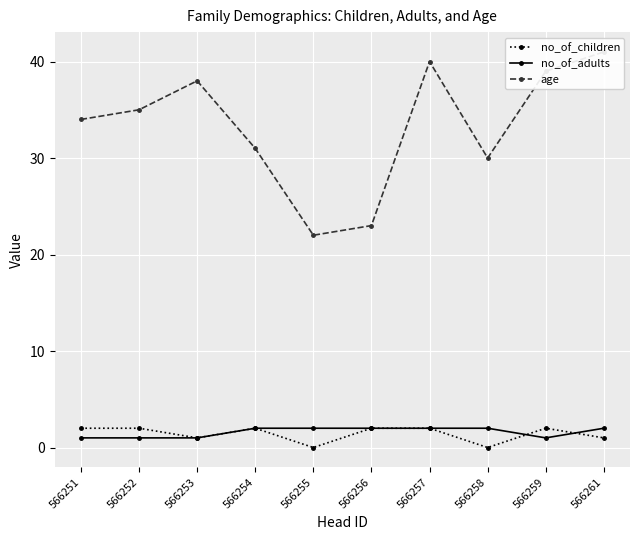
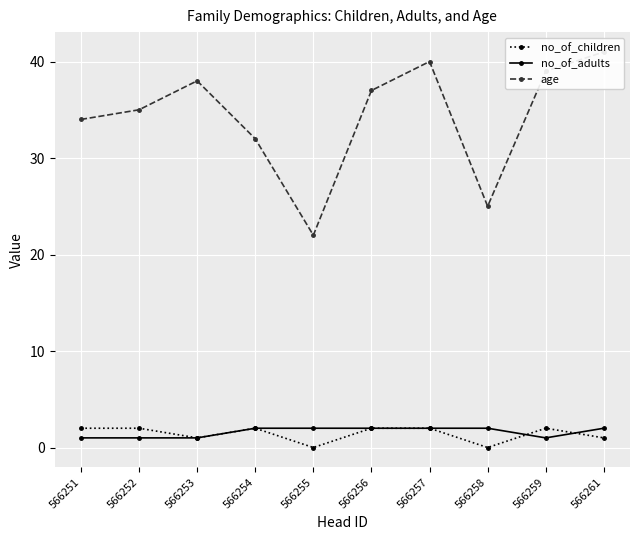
age, 566254: 31 -> 32
age, 566256: 23 -> 37
age, 566258: 30 -> 25
